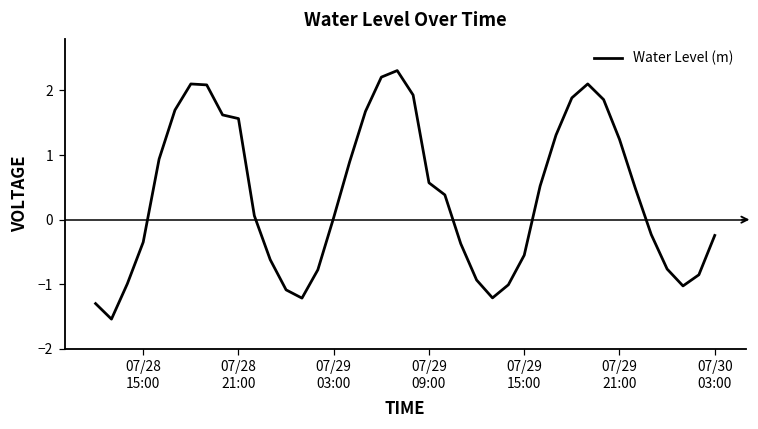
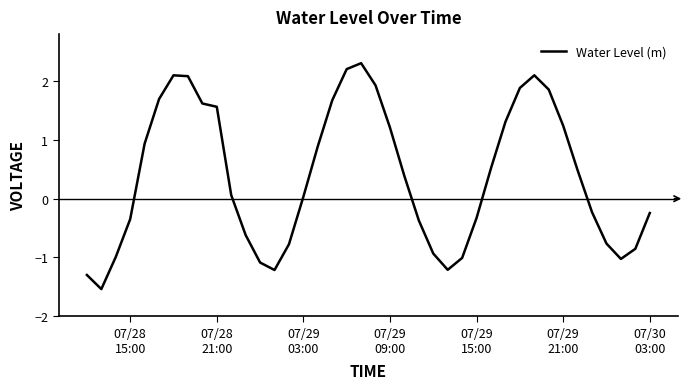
07/29 09:00: 0.6 -> 1.2
07/29 15:00: -0.5 -> -0.3
